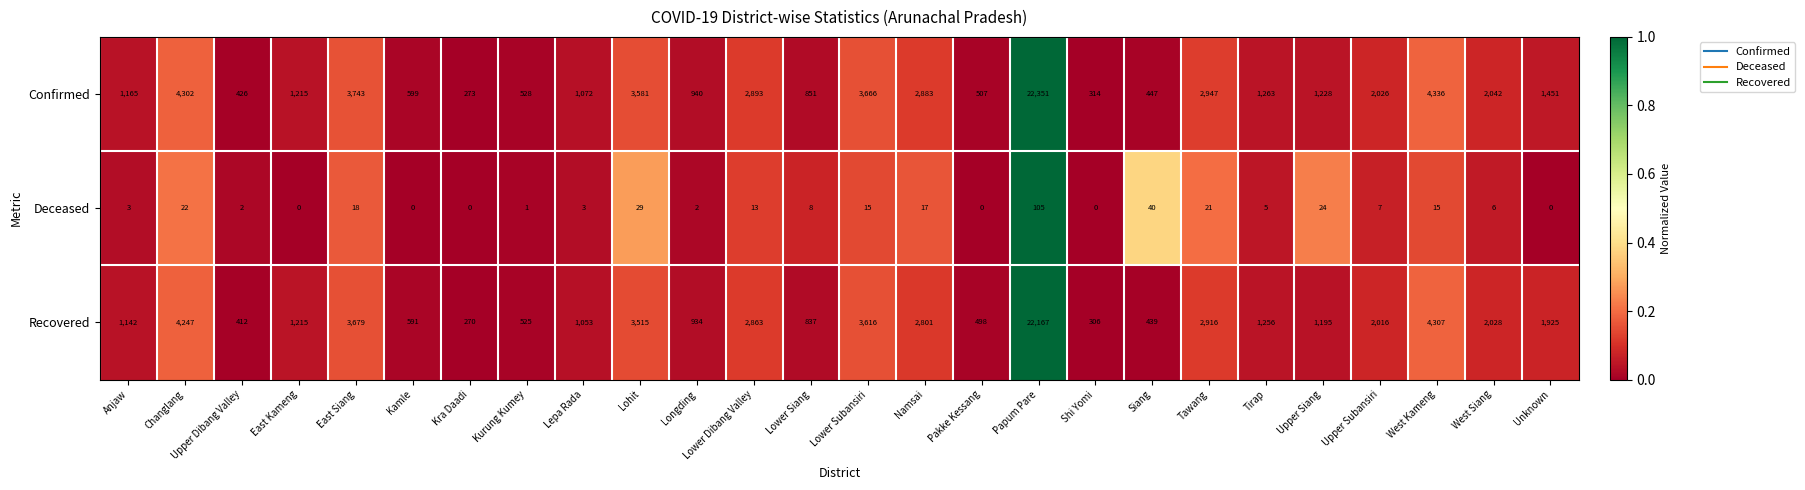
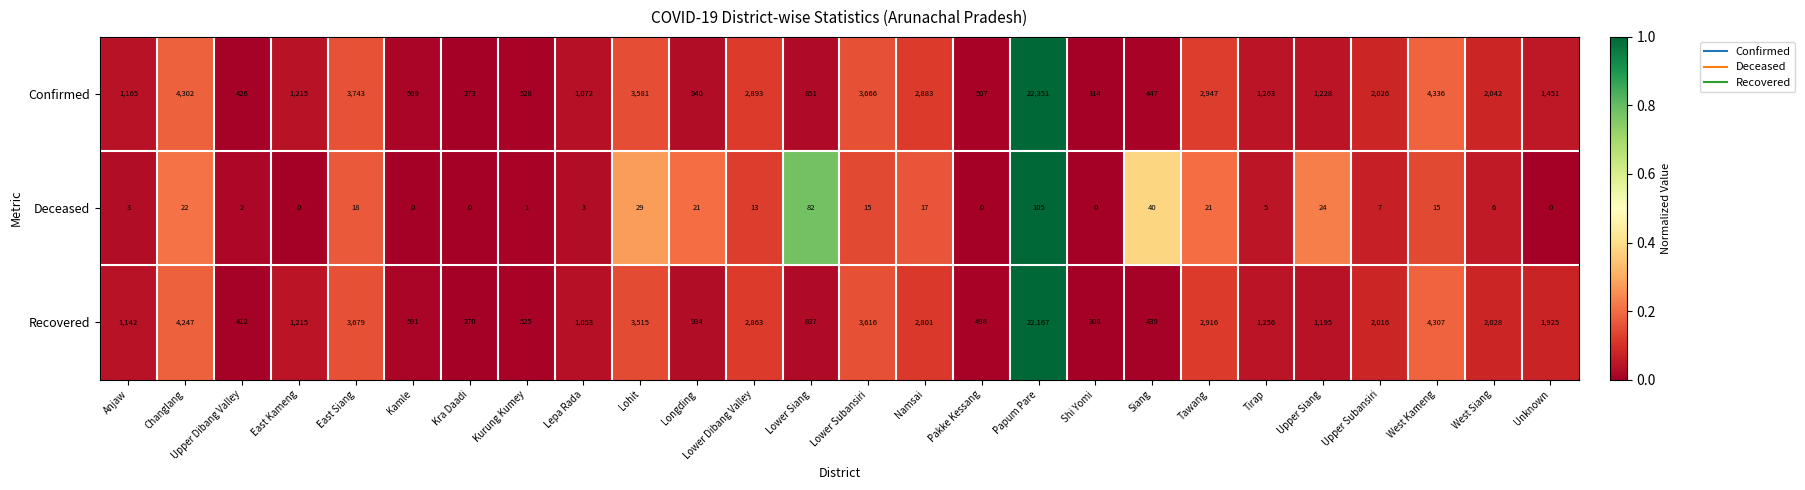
Deceased, Longding: 2 -> 21
Deceased, Lower Siang: 8 -> 82
